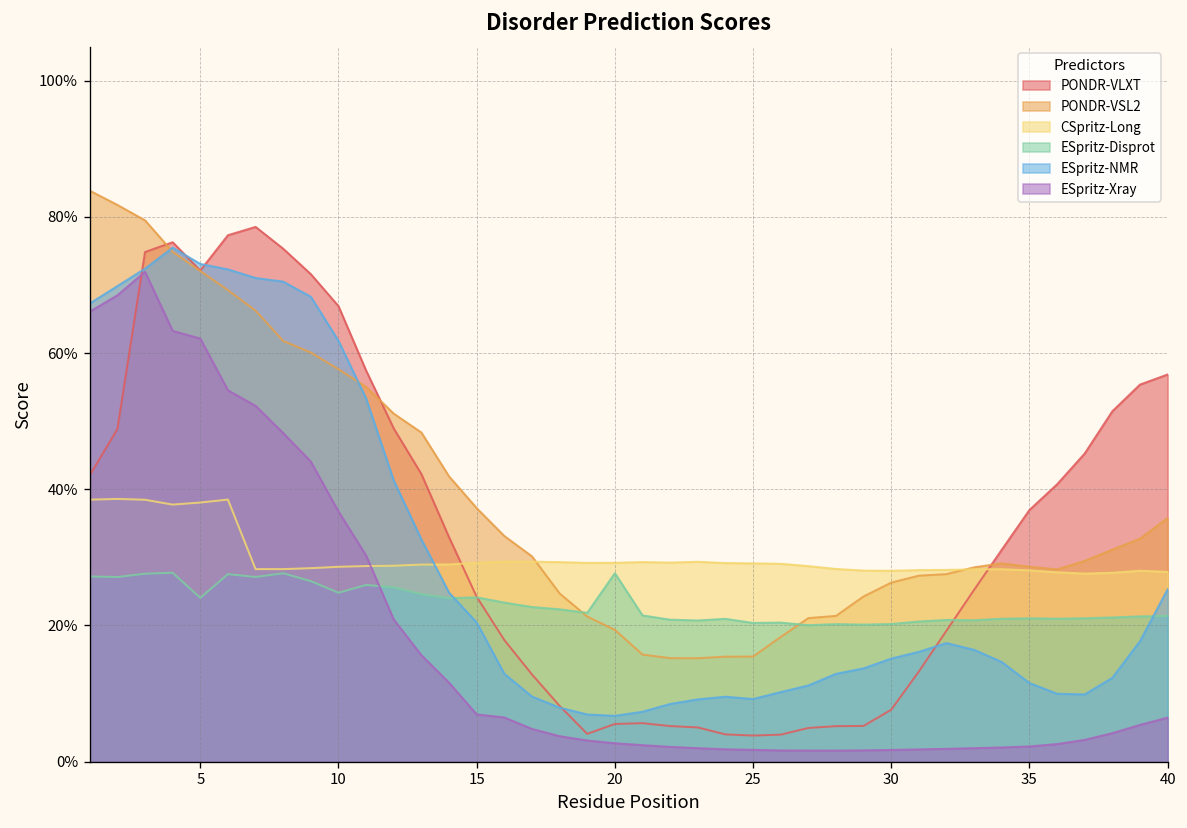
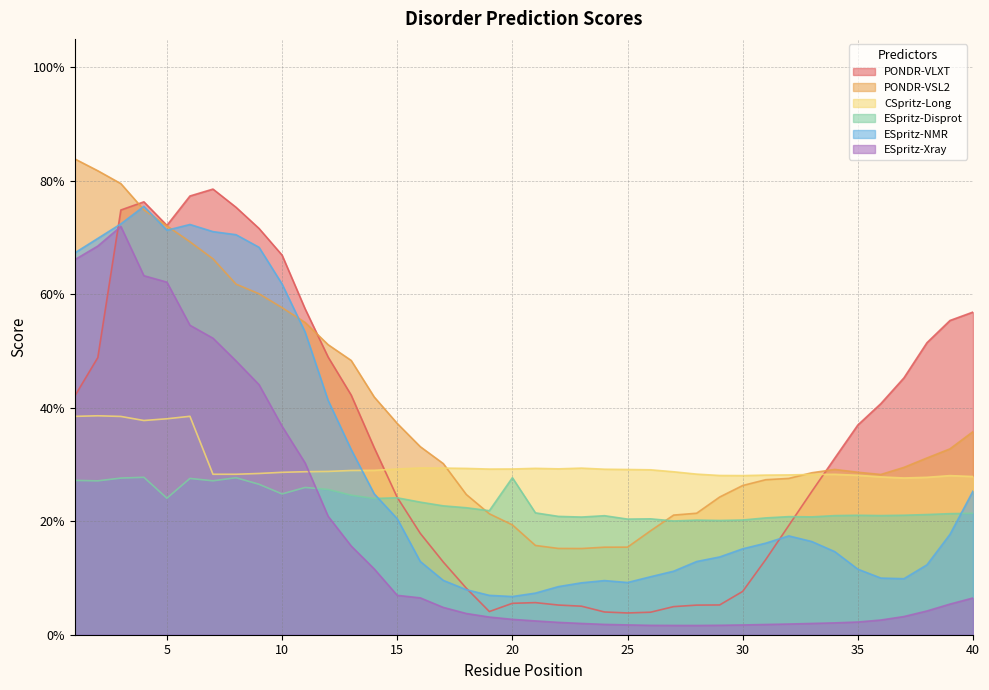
ESpritz-NMR, 5: 73% -> 71%
